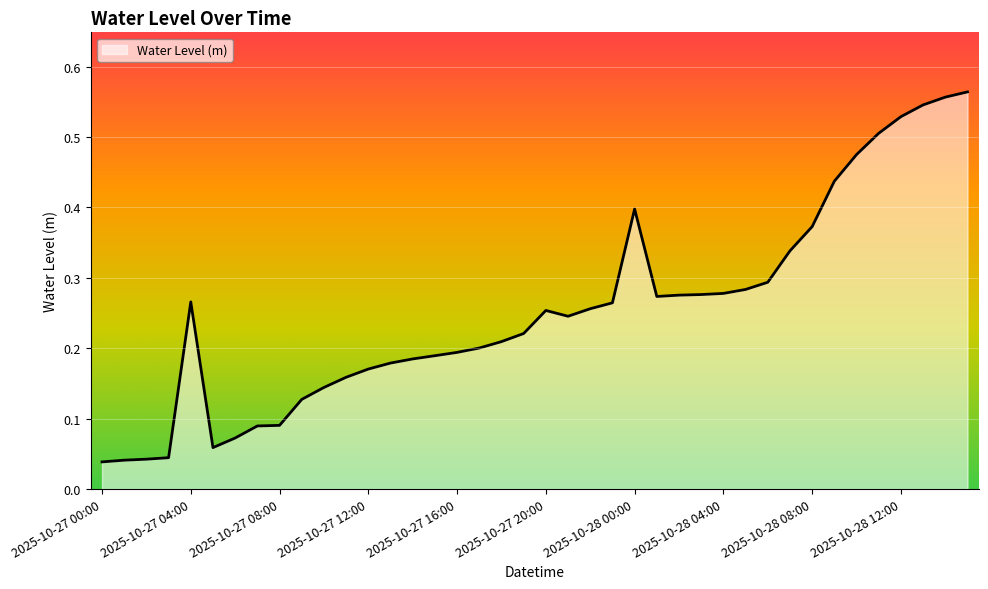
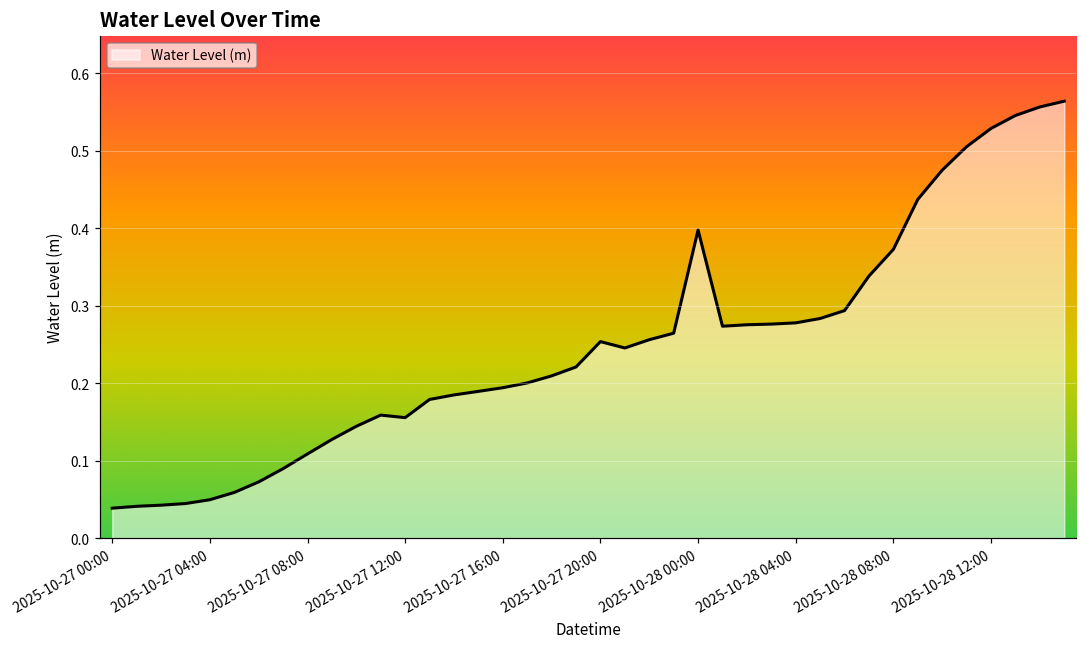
2025-10-27 04:00: 0.27 -> 0.05
2025-10-27 08:00: 0.09 -> 0.11
2025-10-27 12:00: 0.17 -> 0.16
